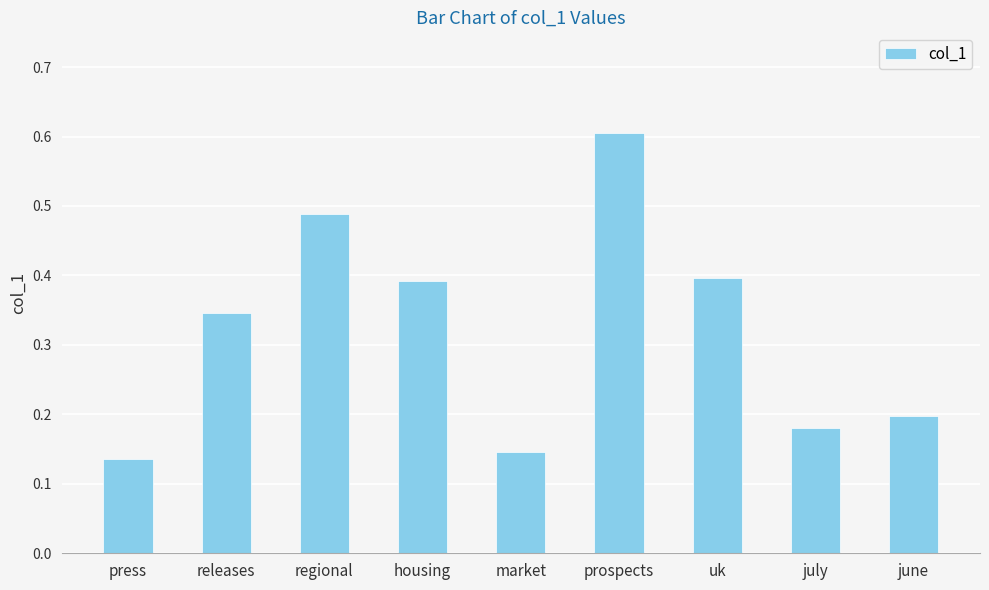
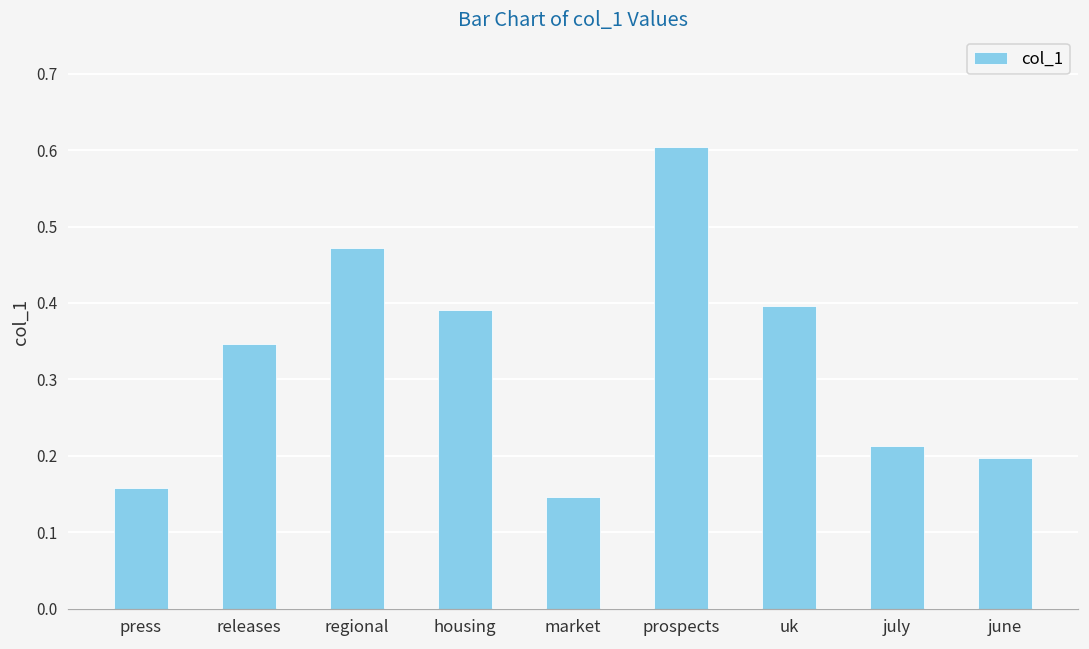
press: 0.14 -> 0.16
regional: 0.49 -> 0.47
july: 0.18 -> 0.21
